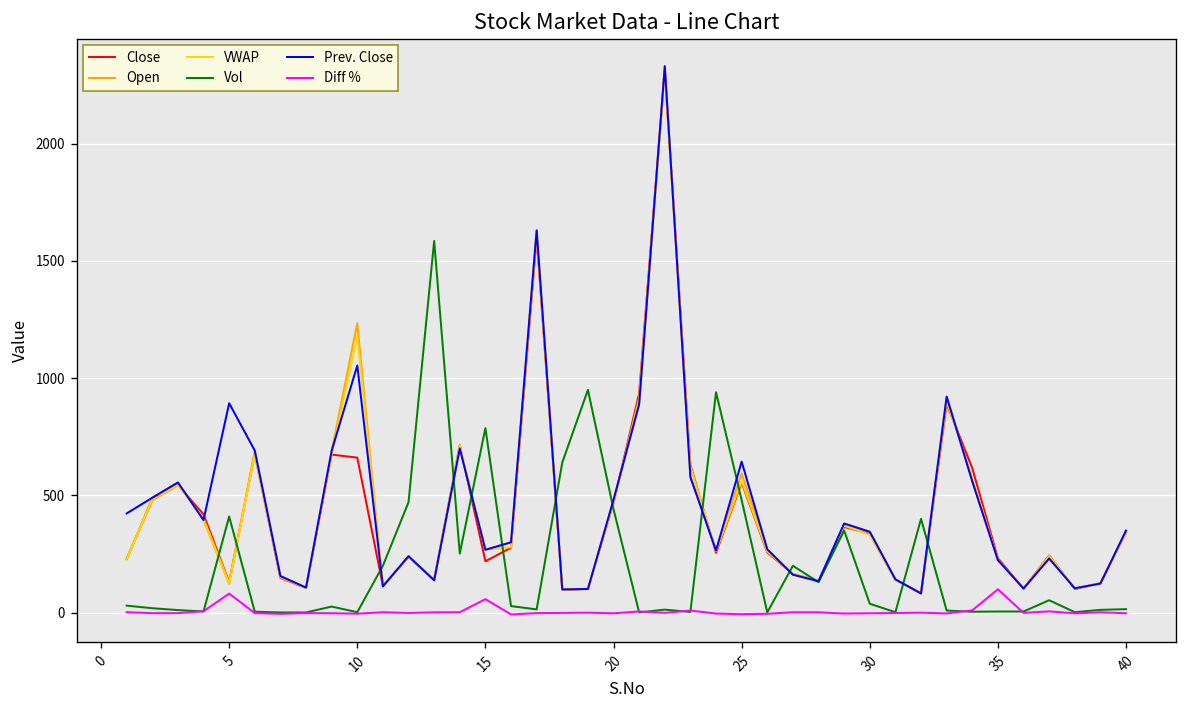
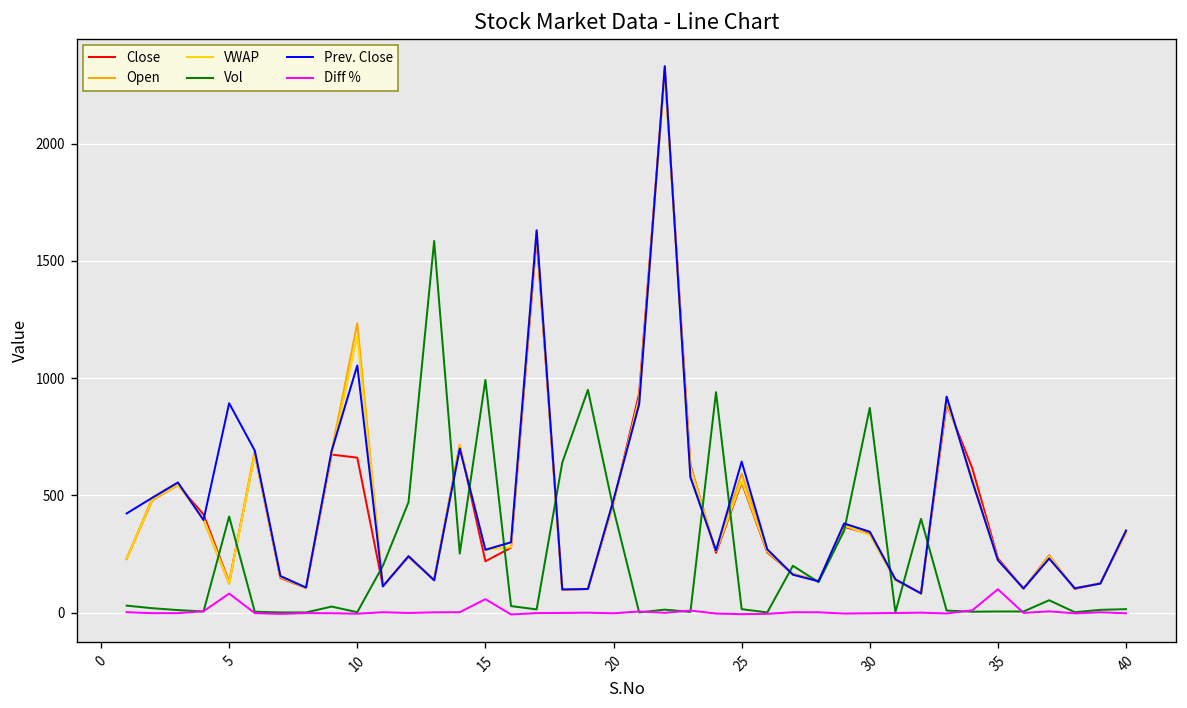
Vol, 15: 790 -> 990
Vol, 25: 480 -> 20
Vol, 30: 40 -> 870
